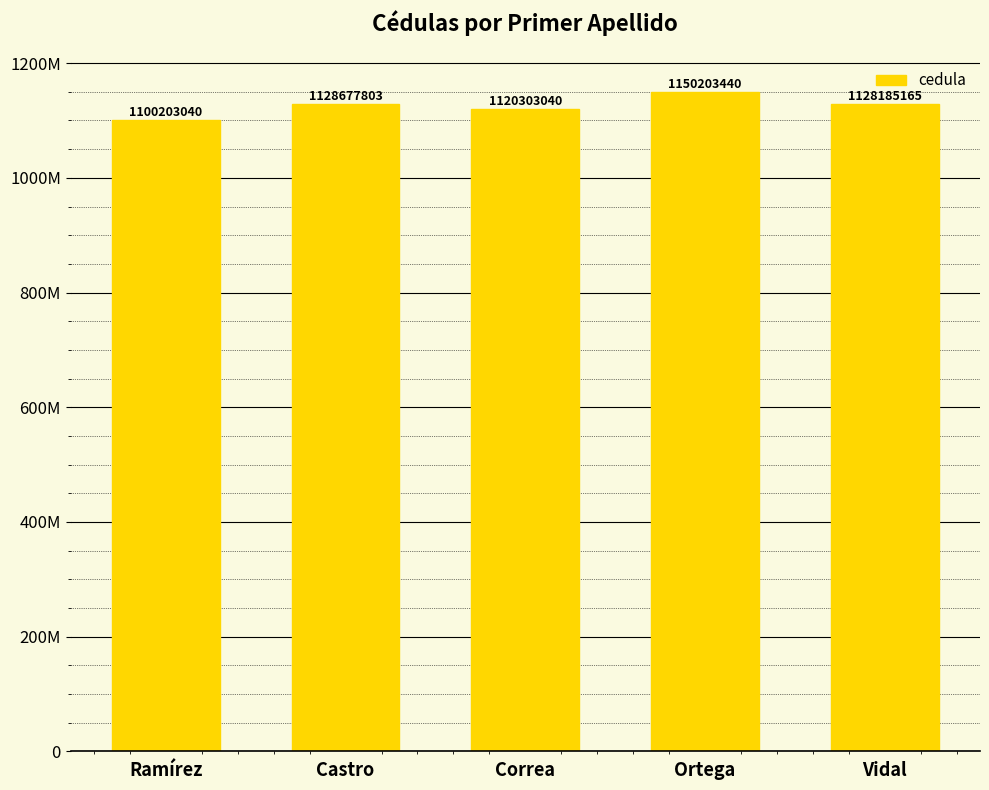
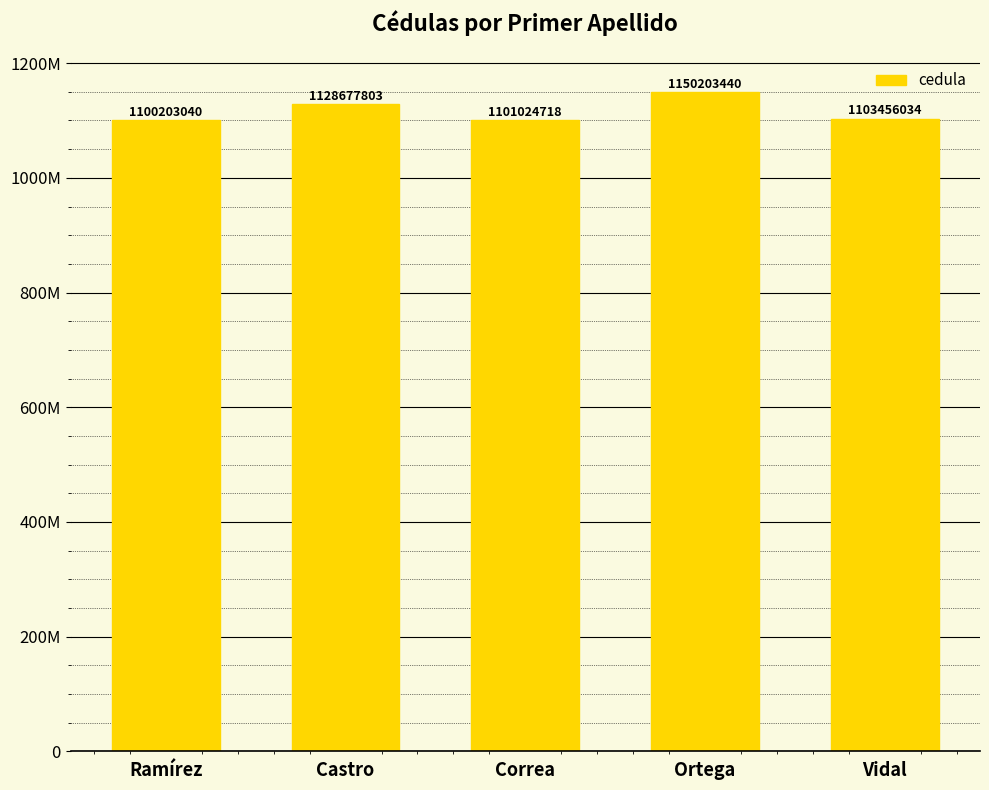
Correa: 1120303040 -> 1101024718
Vidal: 1128185165 -> 1103456034
